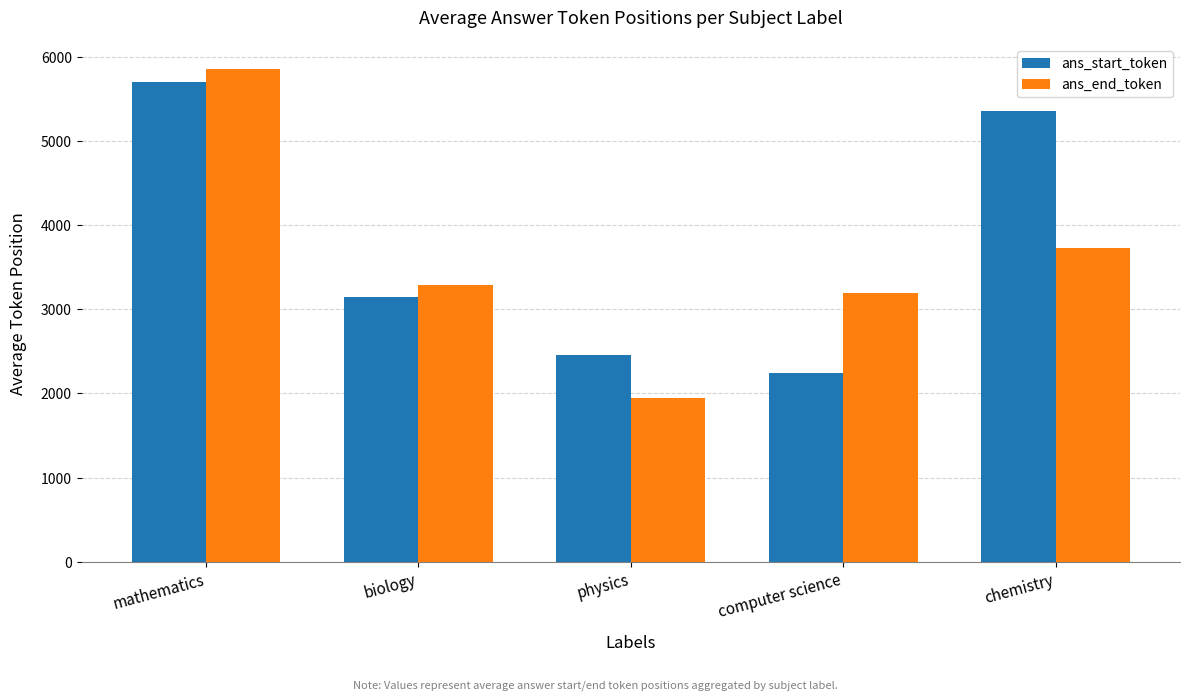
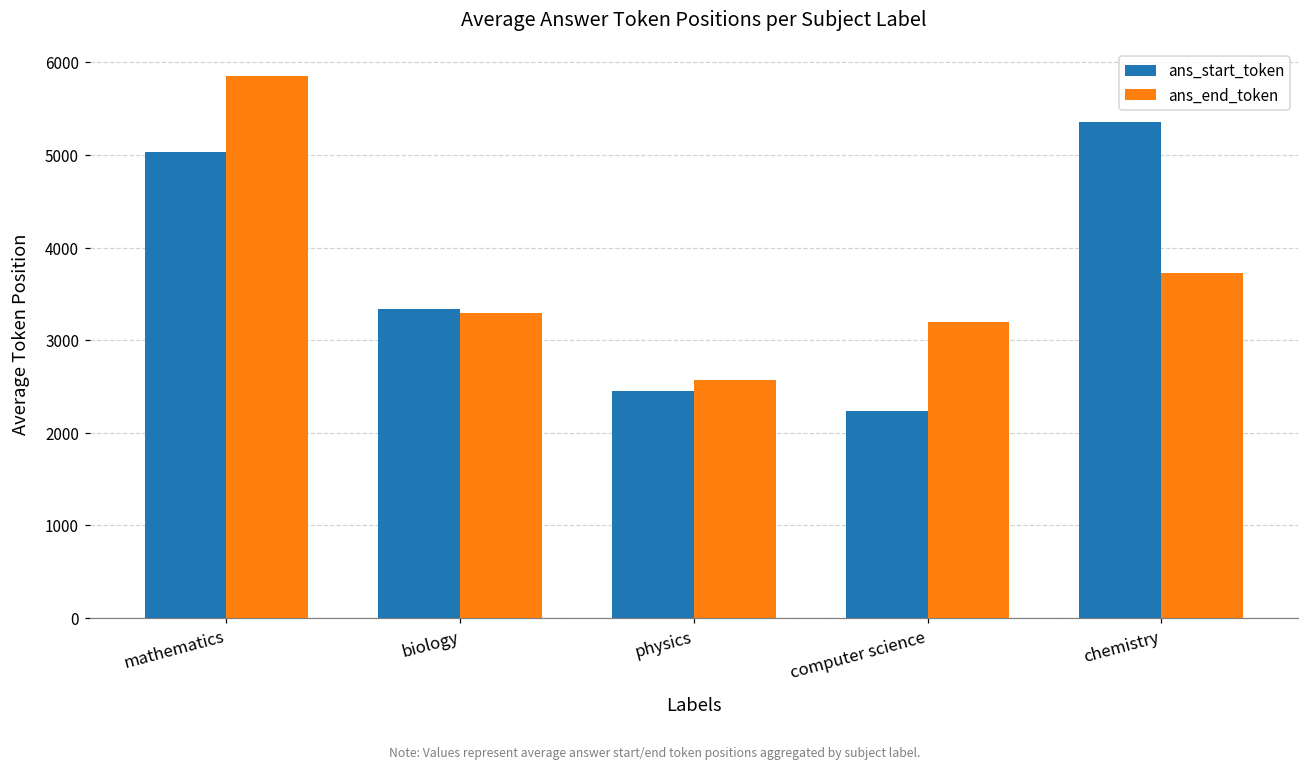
ans_start_token, mathematics: 5700 -> 5000
ans_start_token, biology: 3100 -> 3300
ans_end_token, physics: 2000 -> 2600
